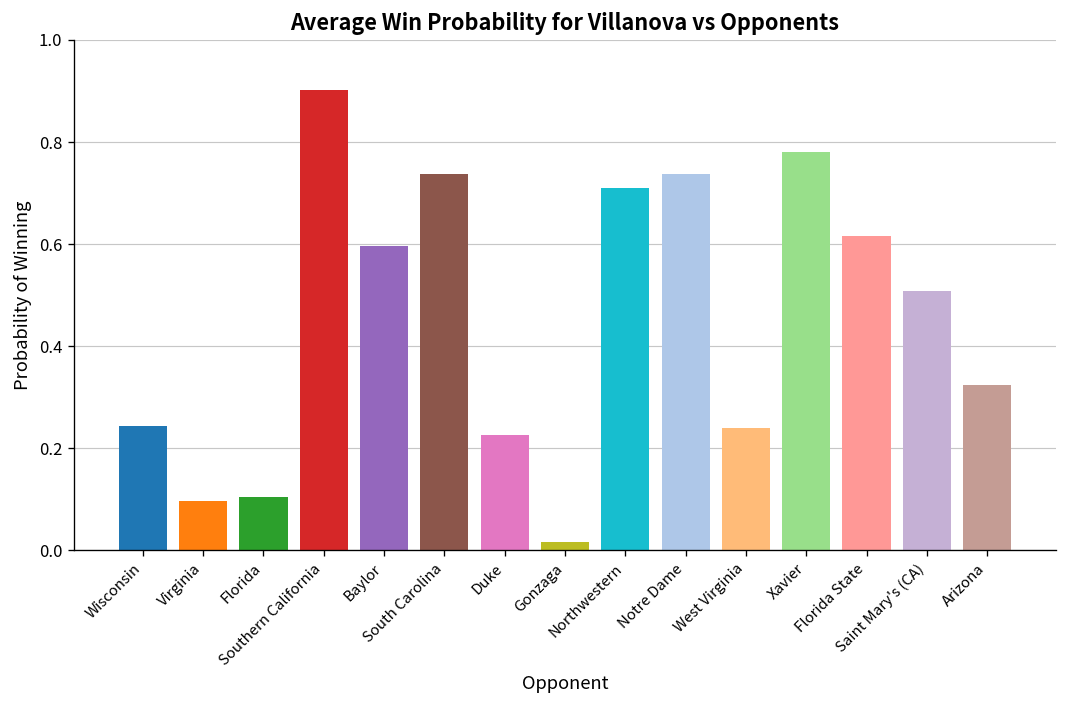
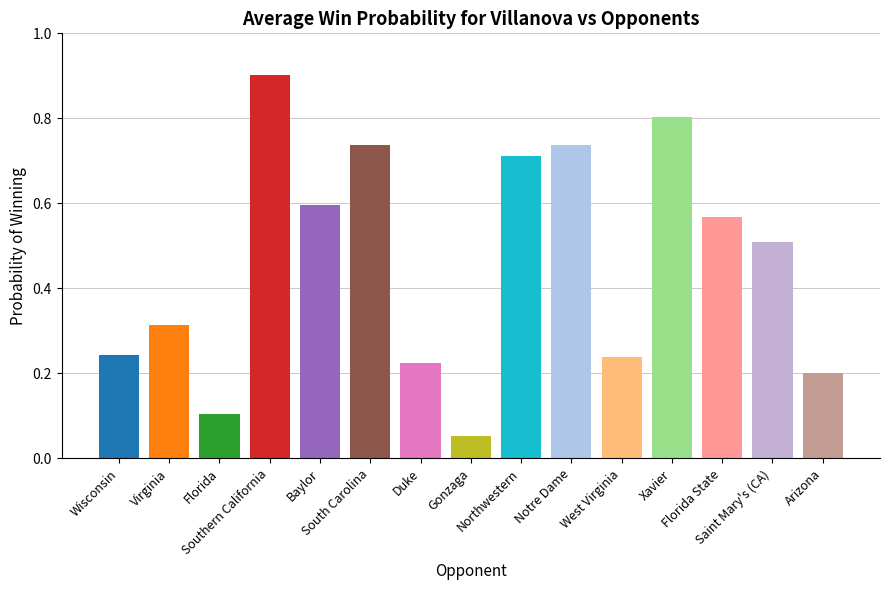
Virginia: 0.10 -> 0.31
Gonzaga: 0.02 -> 0.05
Xavier: 0.78 -> 0.80
Florida State: 0.62 -> 0.57
Arizona: 0.32 -> 0.20
